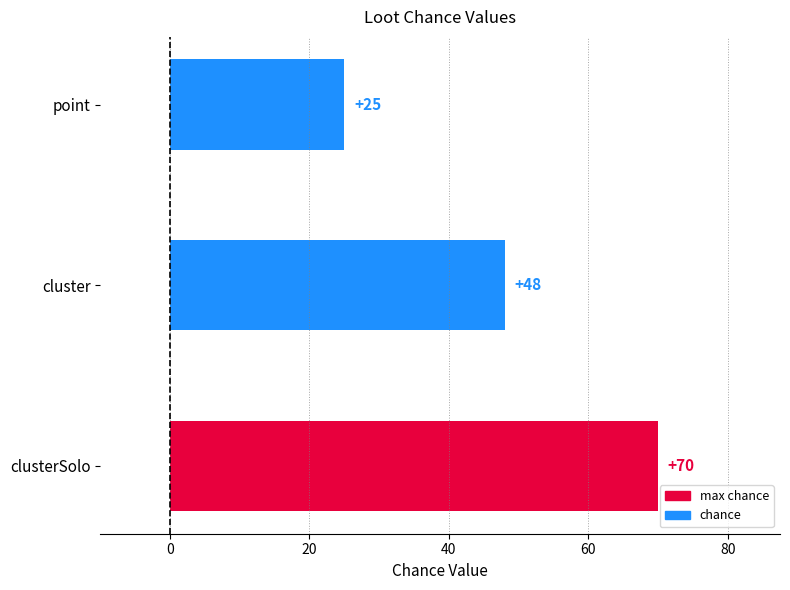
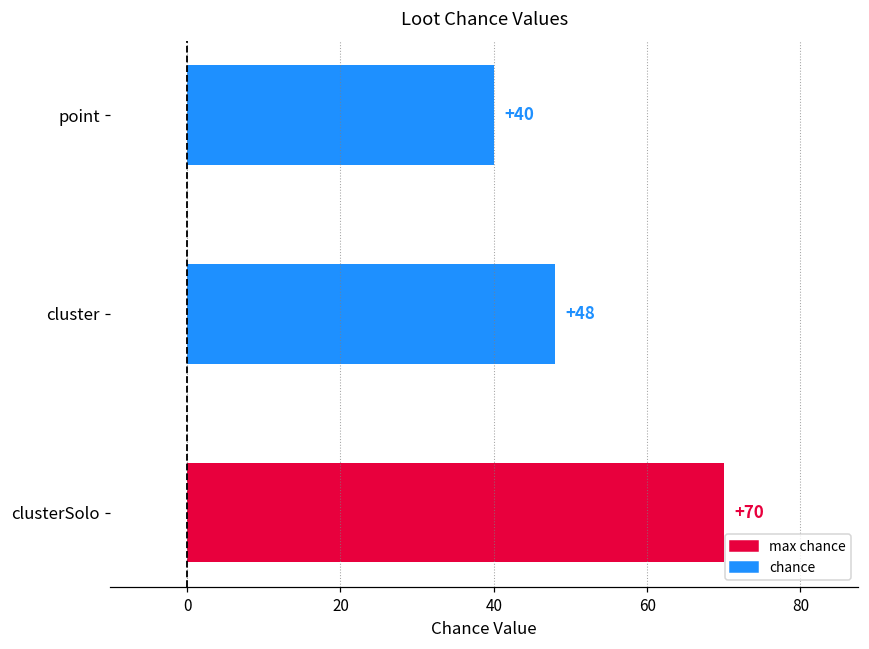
point: +25 -> +40
